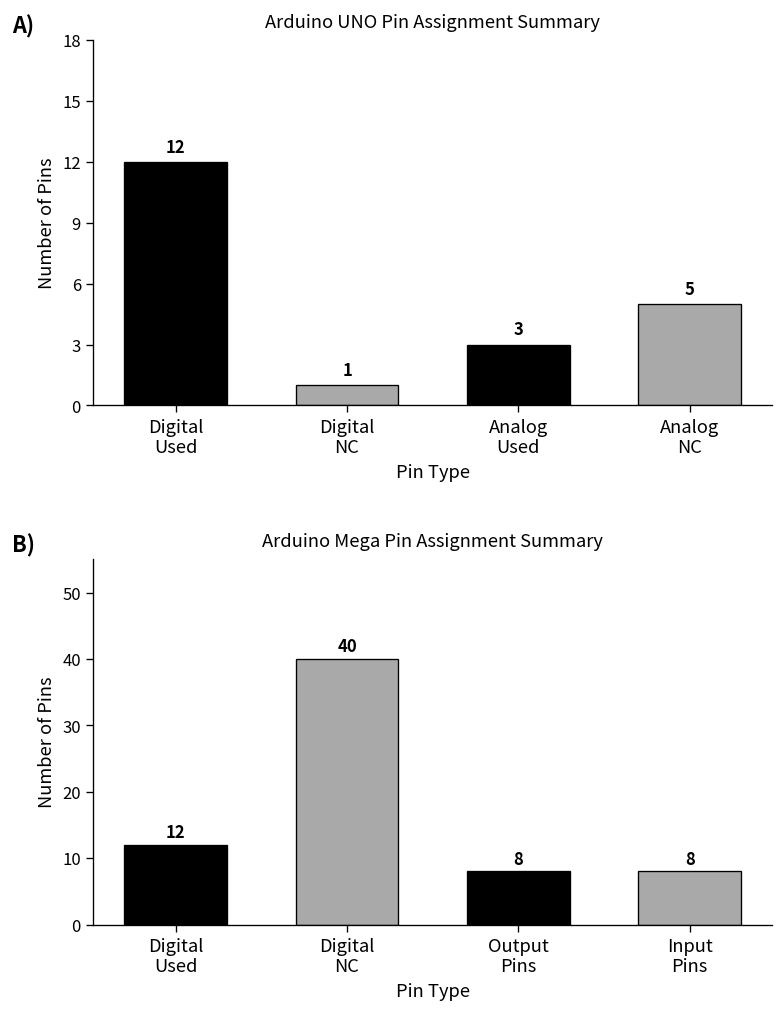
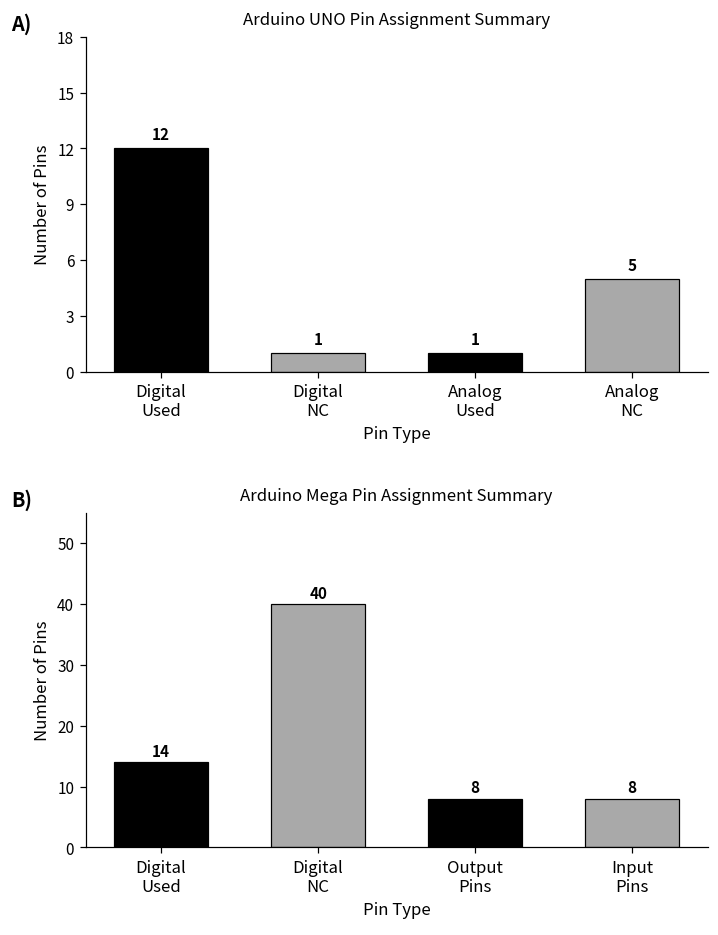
Arduino UNO Pin Assignment Summary, Analog Used: 3 -> 1
Arduino Mega Pin Assignment Summary, Digital Used: 12 -> 14
